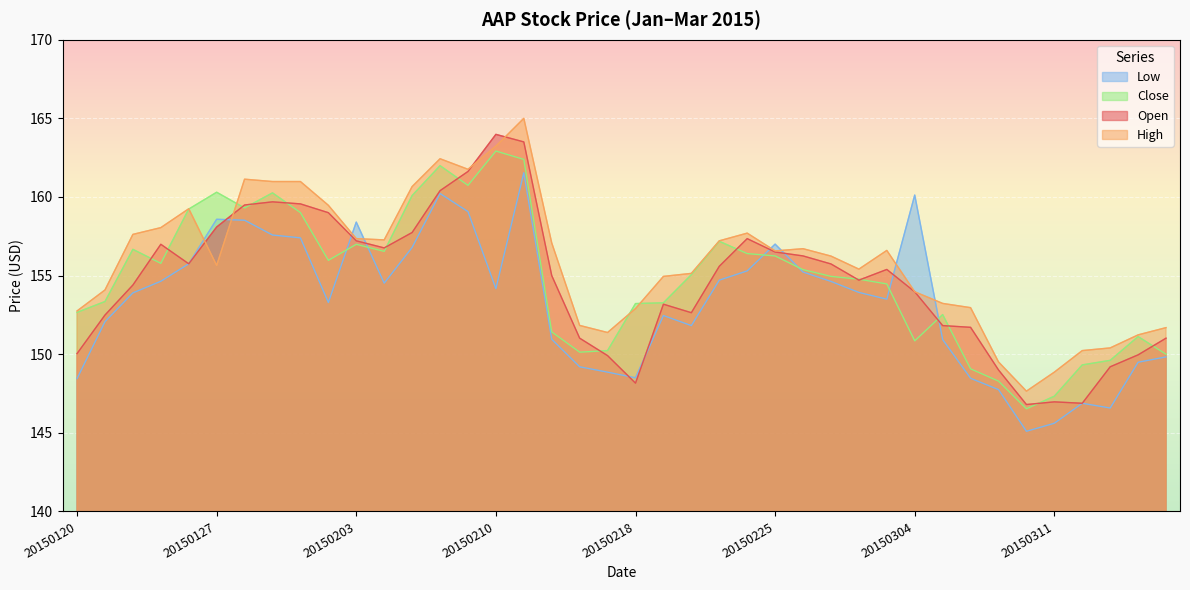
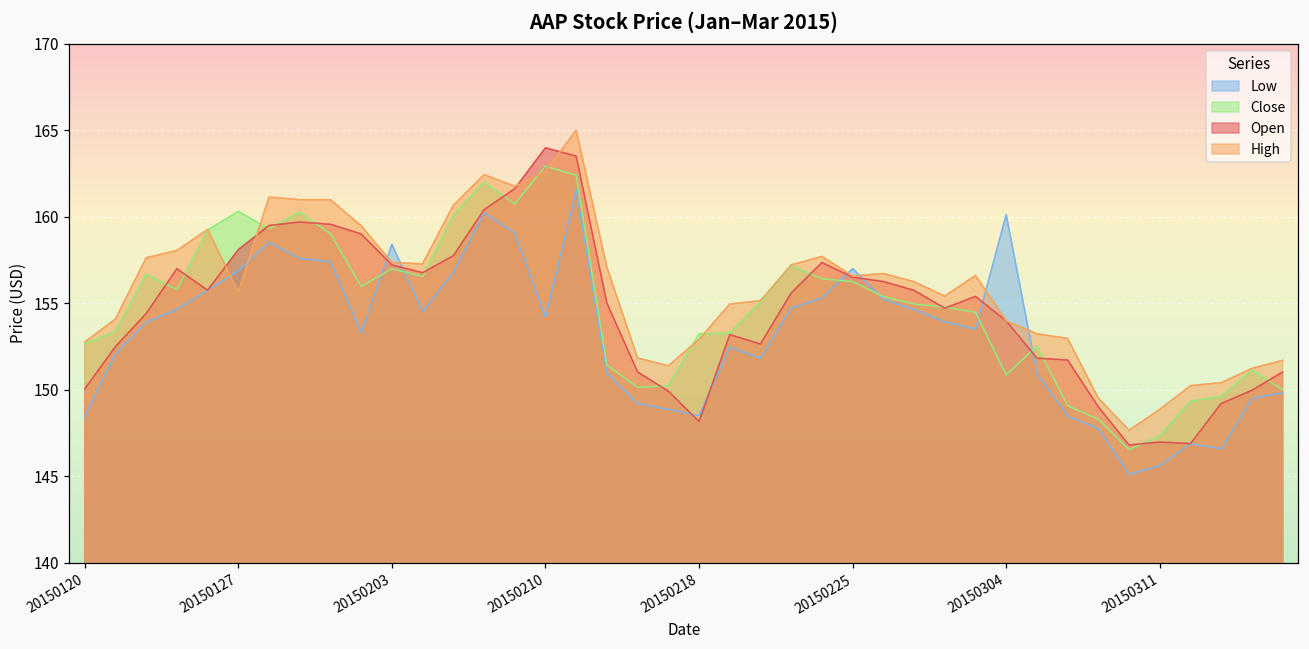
Low, 20150127: 158.6 -> 156.9
High, 20150210: 163.2 -> 162.6
